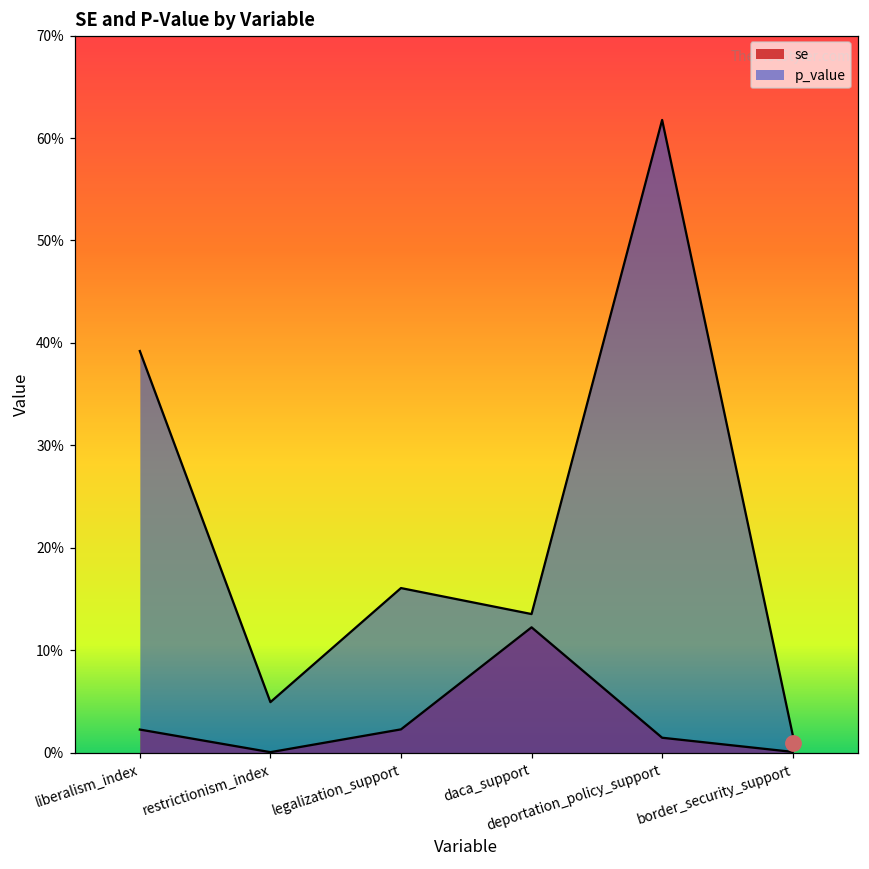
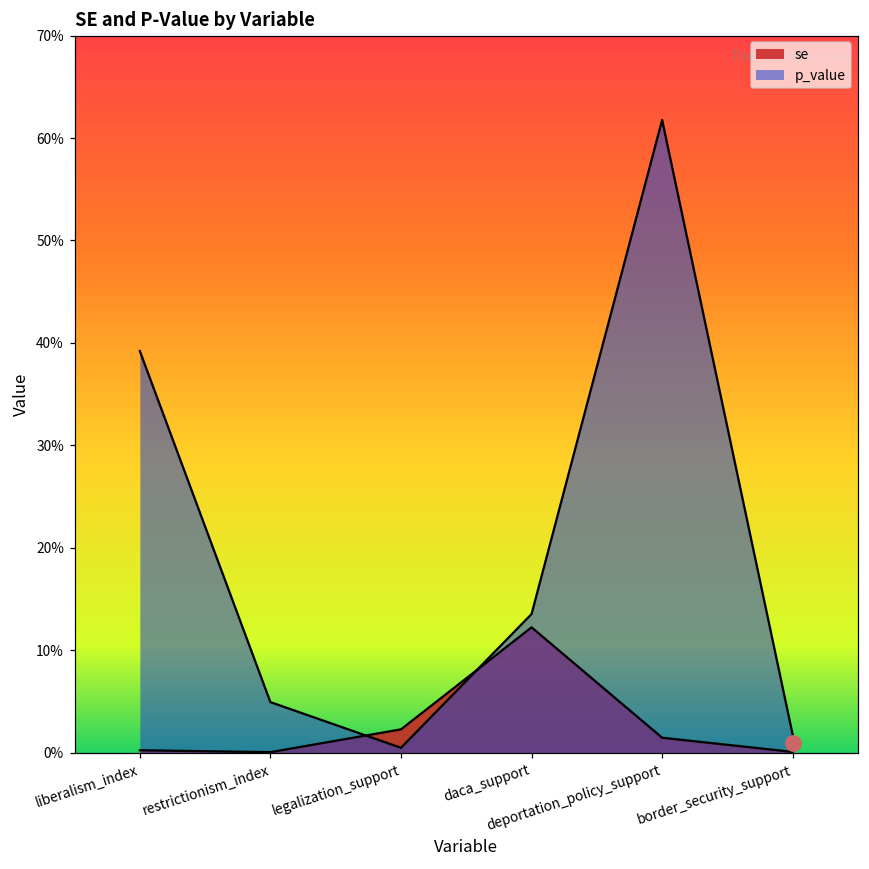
se, liberalism_index: 2% -> 0%
p_value, legalization_support: 16% -> 0%
